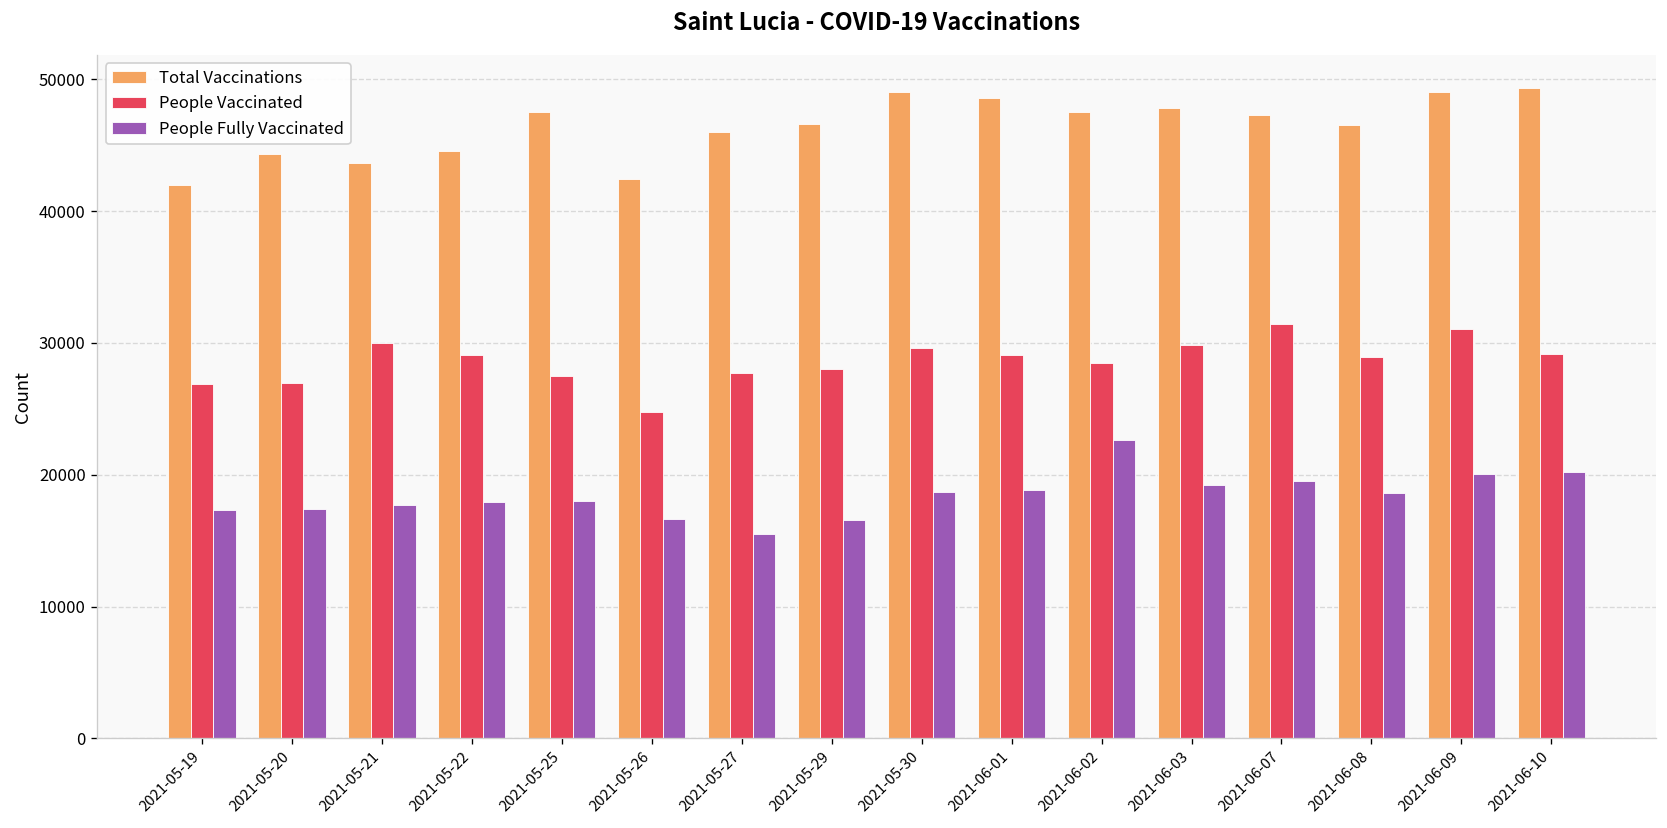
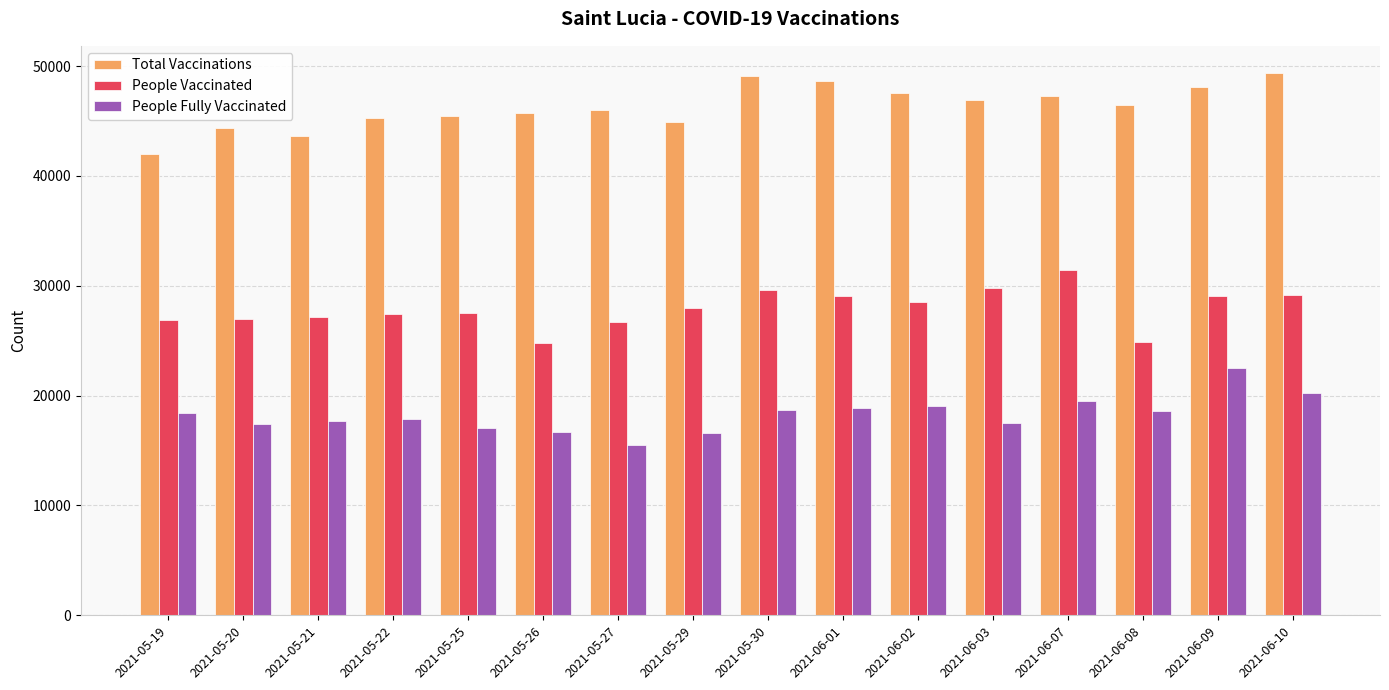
People Fully Vaccinated, 2021-05-19: 17300 -> 18400
People Vaccinated, 2021-05-21: 30000 -> 27200
Total Vaccinations, 2021-05-22: 44500 -> 45300
People Vaccinated, 2021-05-22: 29100 -> 27400
Total Vaccinations, 2021-05-25: 47500 -> 45500
People Fully Vaccinated, 2021-05-25: 18000 -> 17000
Total Vaccinations, 2021-05-26: 42400 -> 45700
People Vaccinated, 2021-05-27: 27700 -> 26700
Total Vaccinations, 2021-05-29: 46600 -> 44900
People Fully Vaccinated, 2021-06-02: 22600 -> 19100
Total Vaccinations, 2021-06-03: 47800 -> 46900
People Fully Vaccinated, 2021-06-03: 19200 -> 17500
People Vaccinated, 2021-06-08: 28900 -> 24800
Total Vaccinations, 2021-06-09: 49100 -> 48100
People Vaccinated, 2021-06-09: 31000 -> 29000
People Fully Vaccinated, 2021-06-09: 20000 -> 22500
